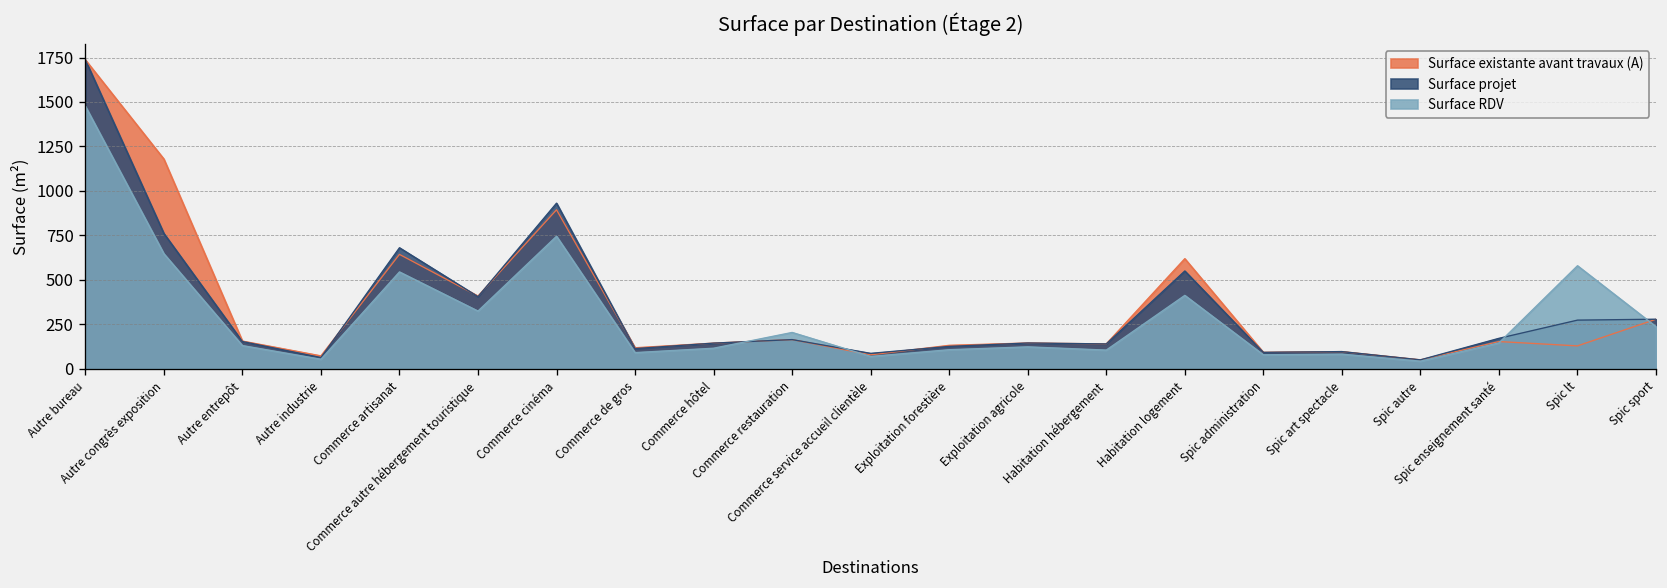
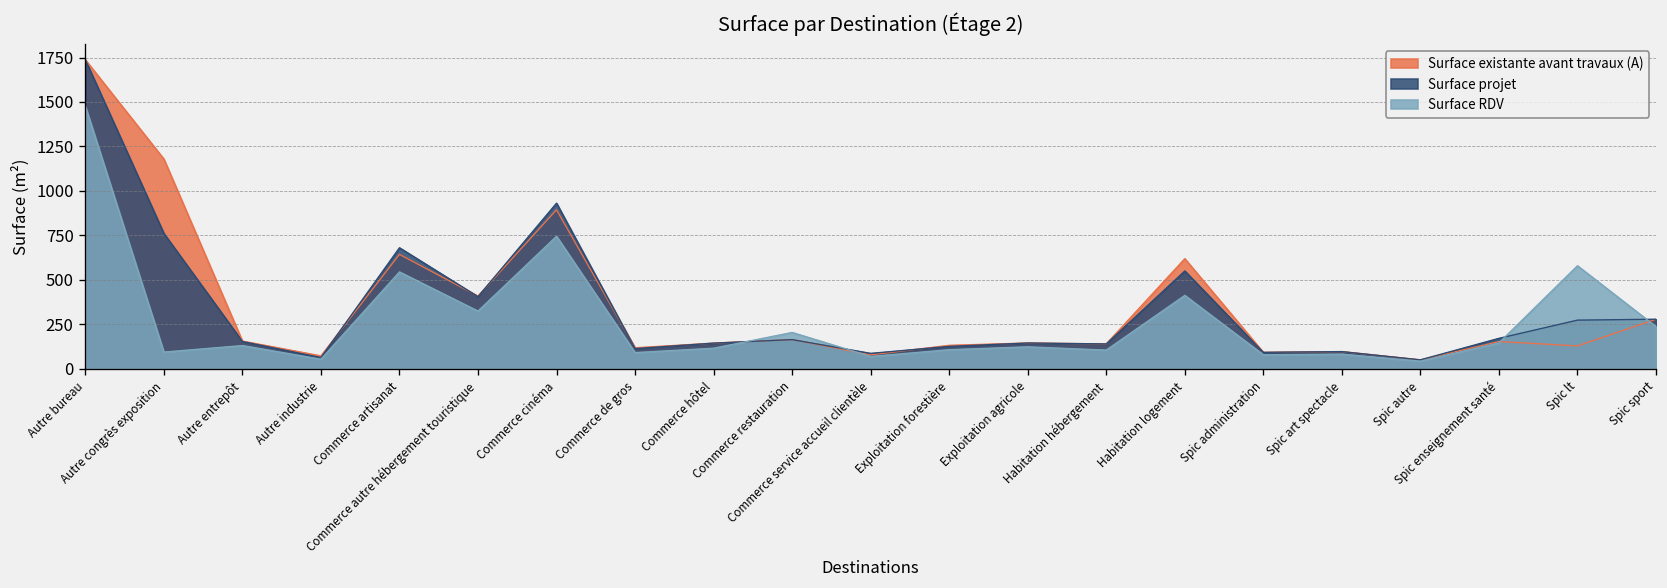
Surface RDV, Autre congrès exposition: 650 -> 90
